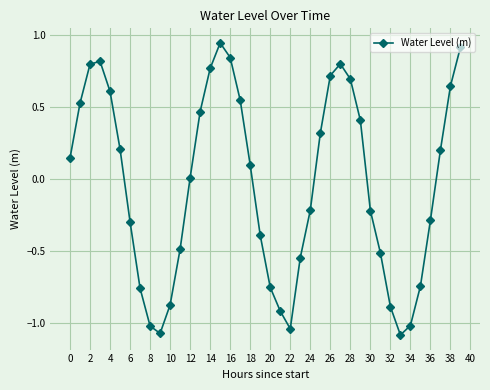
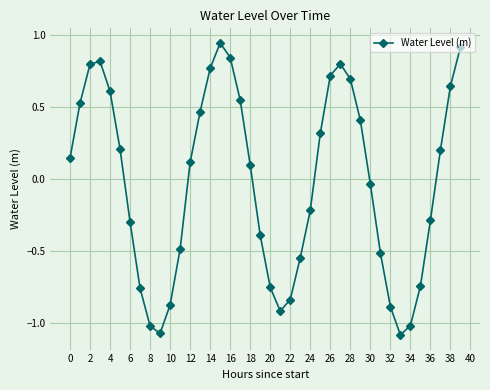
12: 0.01 -> 0.12
22: -1.04 -> -0.84
30: -0.22 -> -0.04
